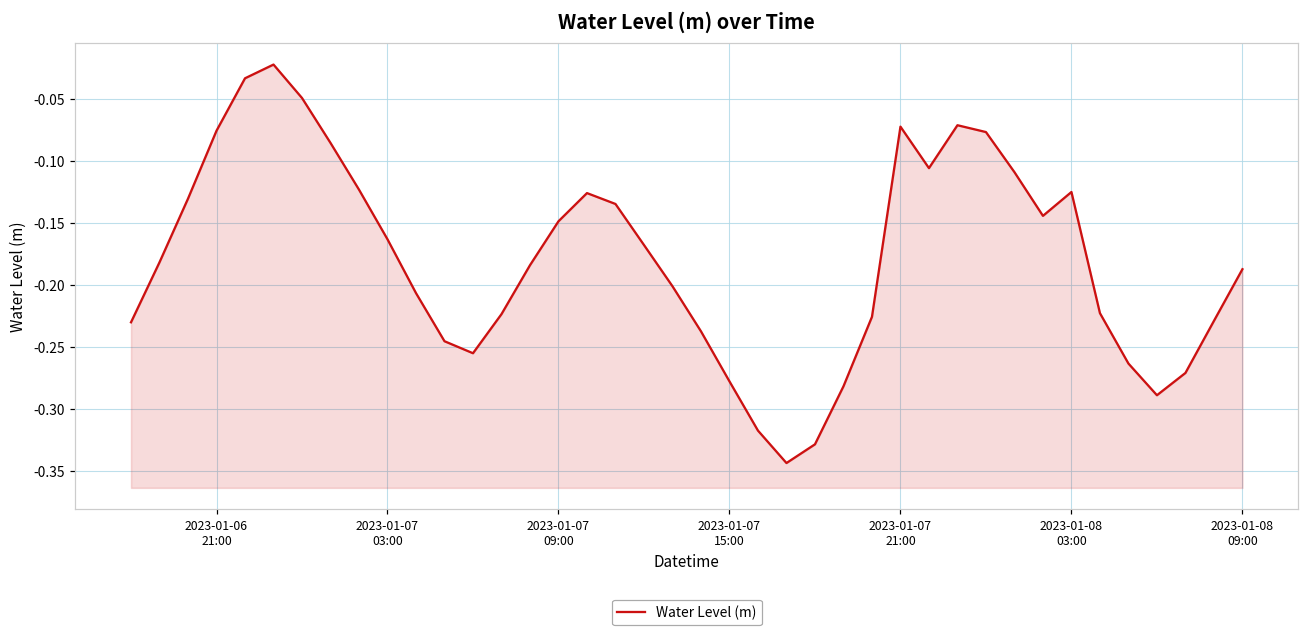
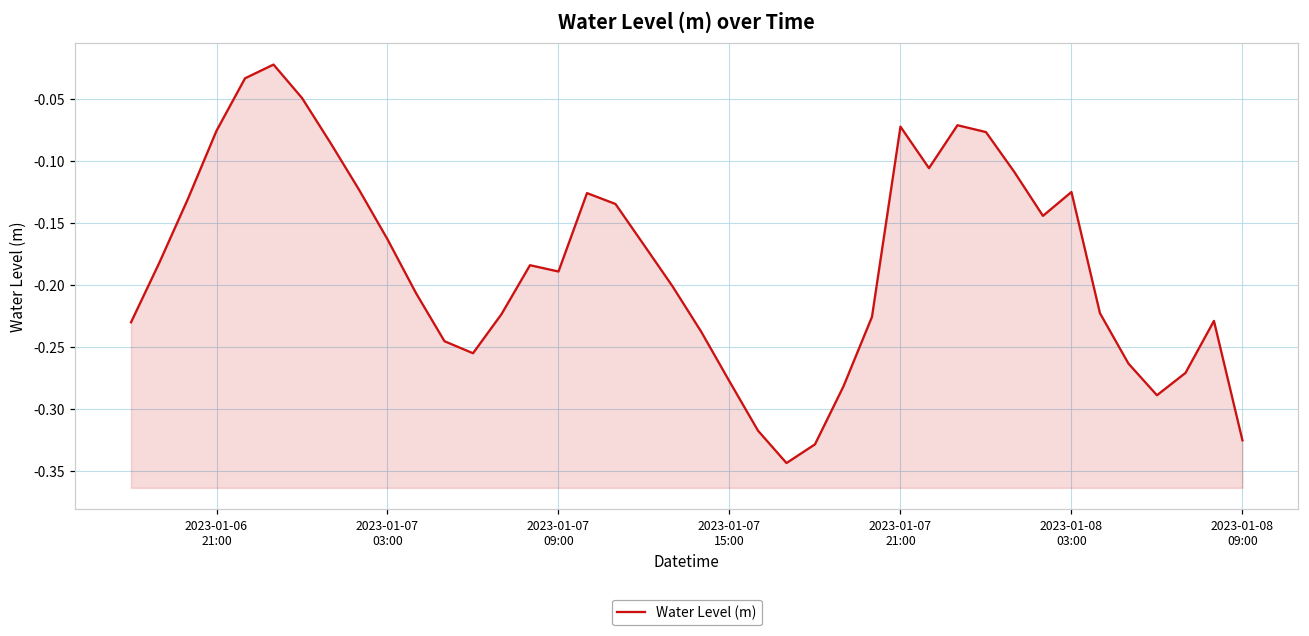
2023-01-07 09:00: -0.149 -> -0.189
2023-01-08 09:00: -0.187 -> -0.325
